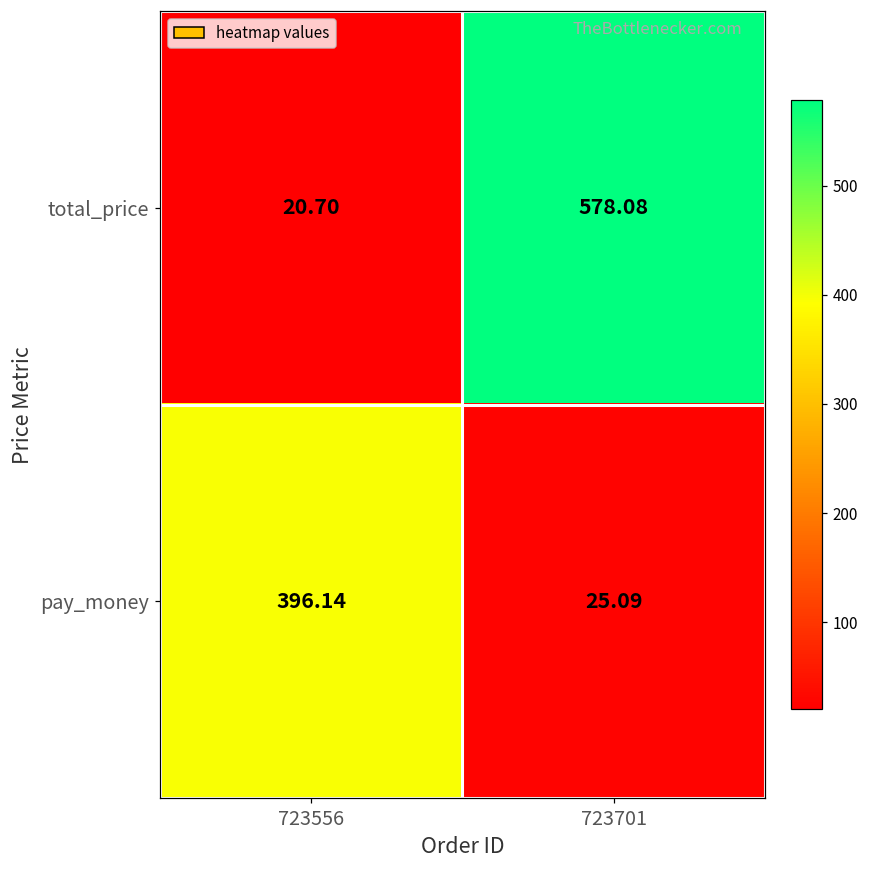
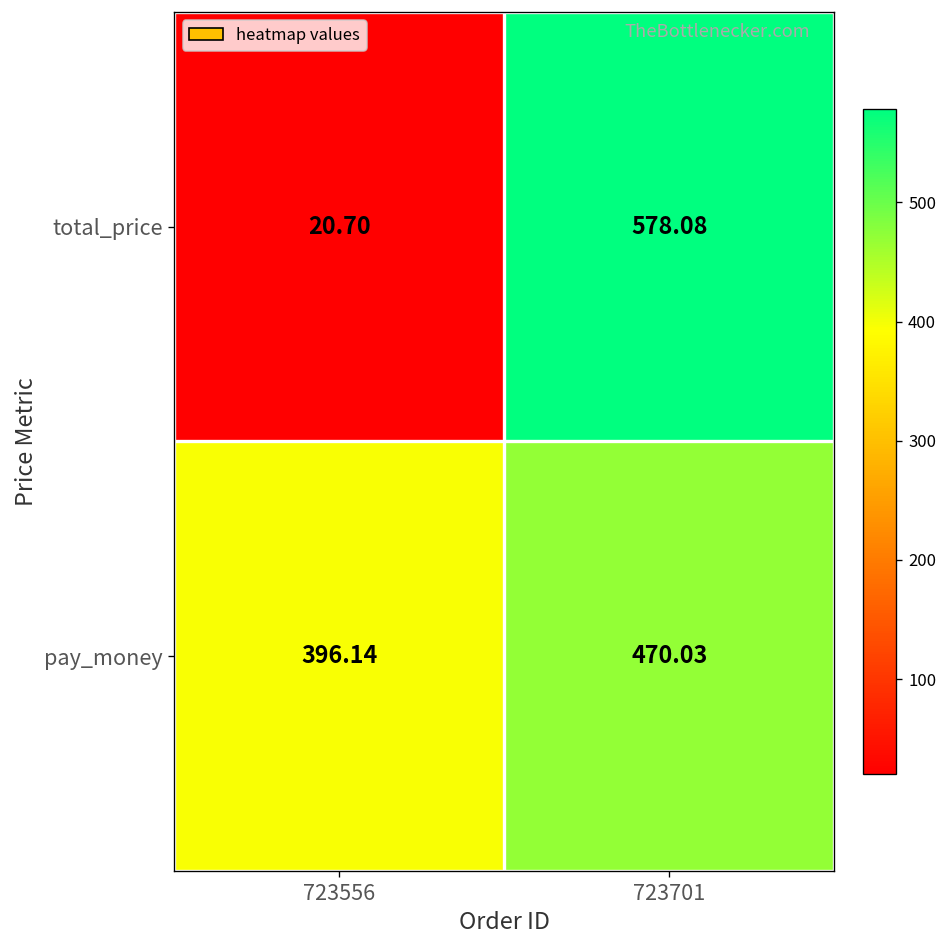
pay_money, 723701: 25.09 -> 470.03
